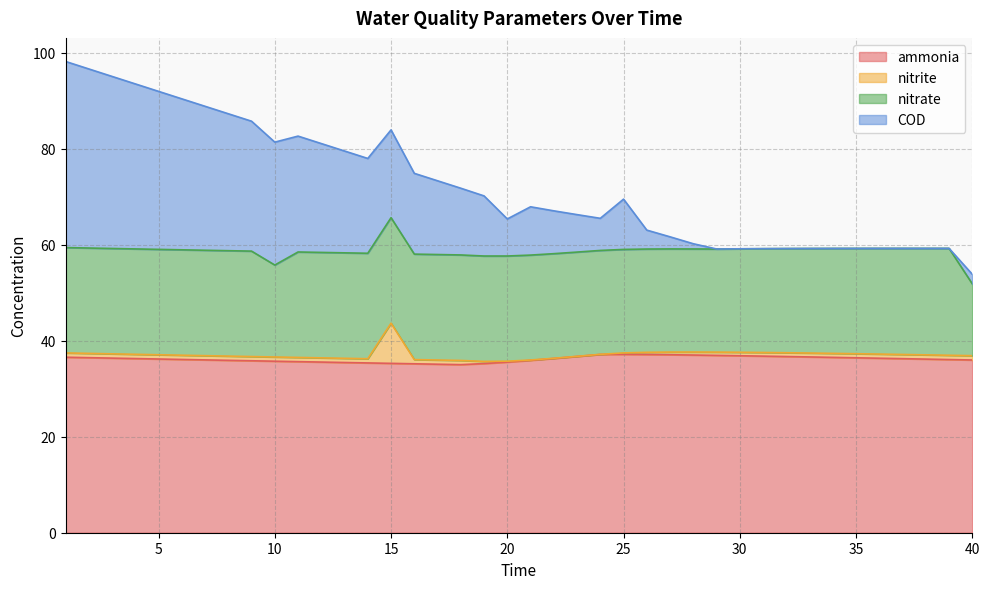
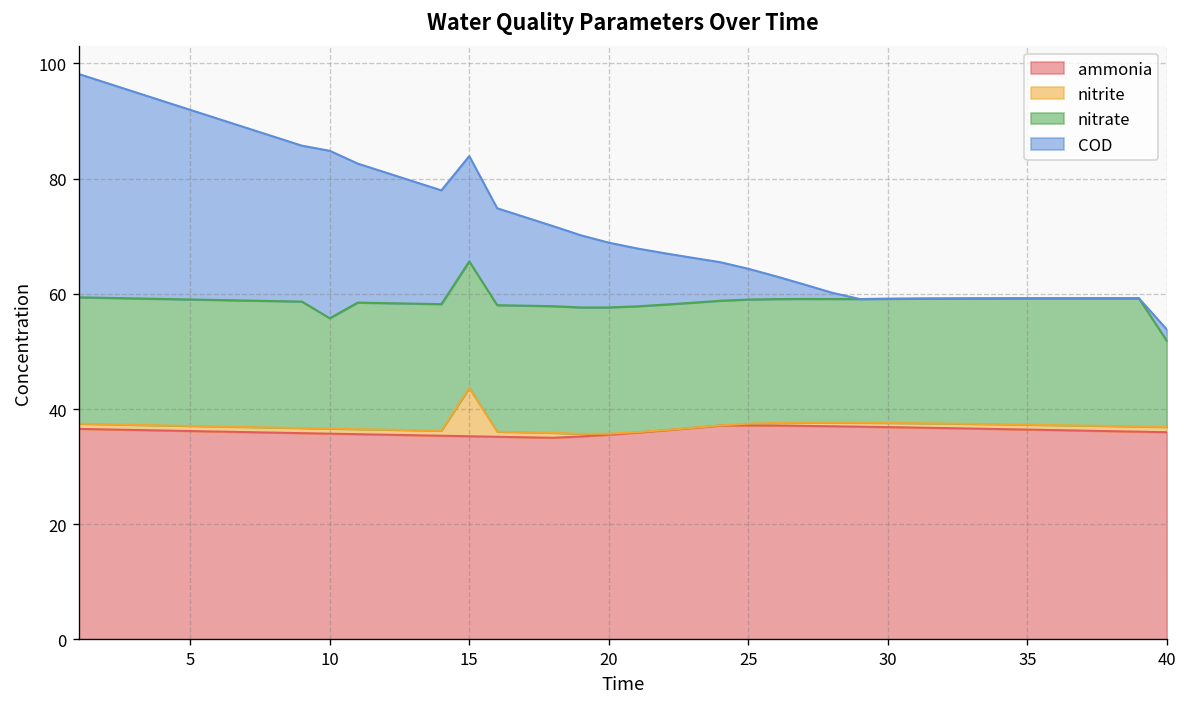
COD, 10: 26 -> 29
COD, 20: 8 -> 11
COD, 25: 10 -> 5
